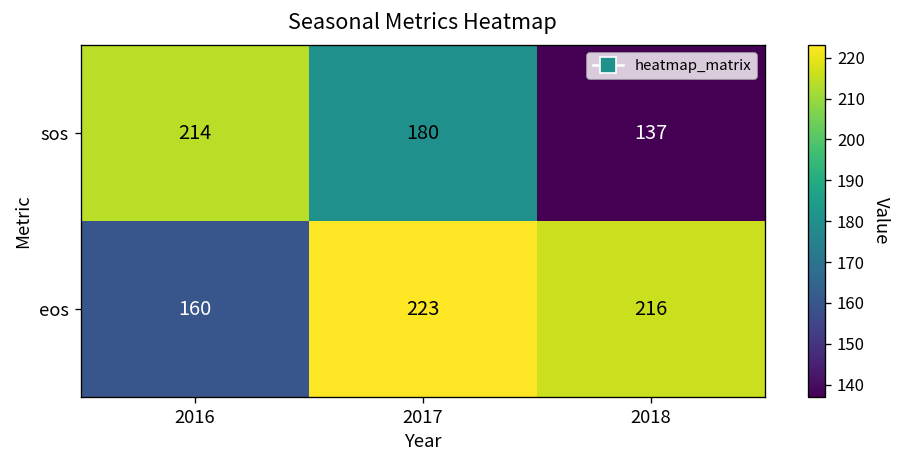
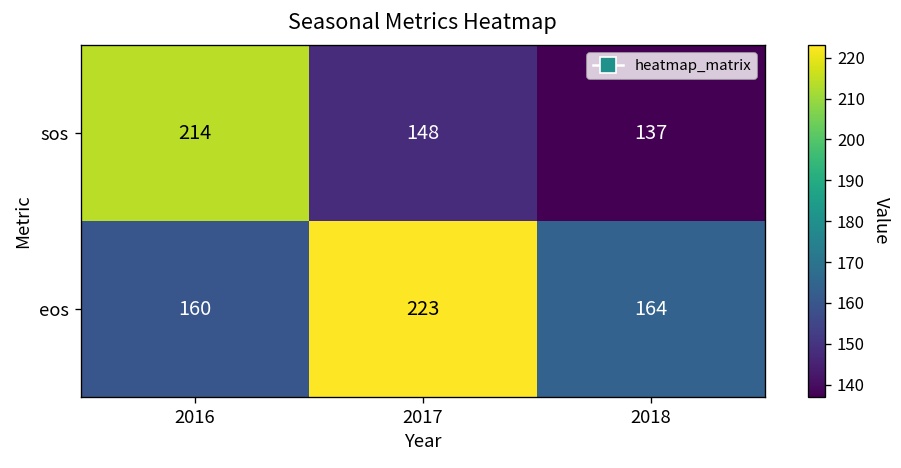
sos, 2017: 180 -> 148
eos, 2018: 216 -> 164
